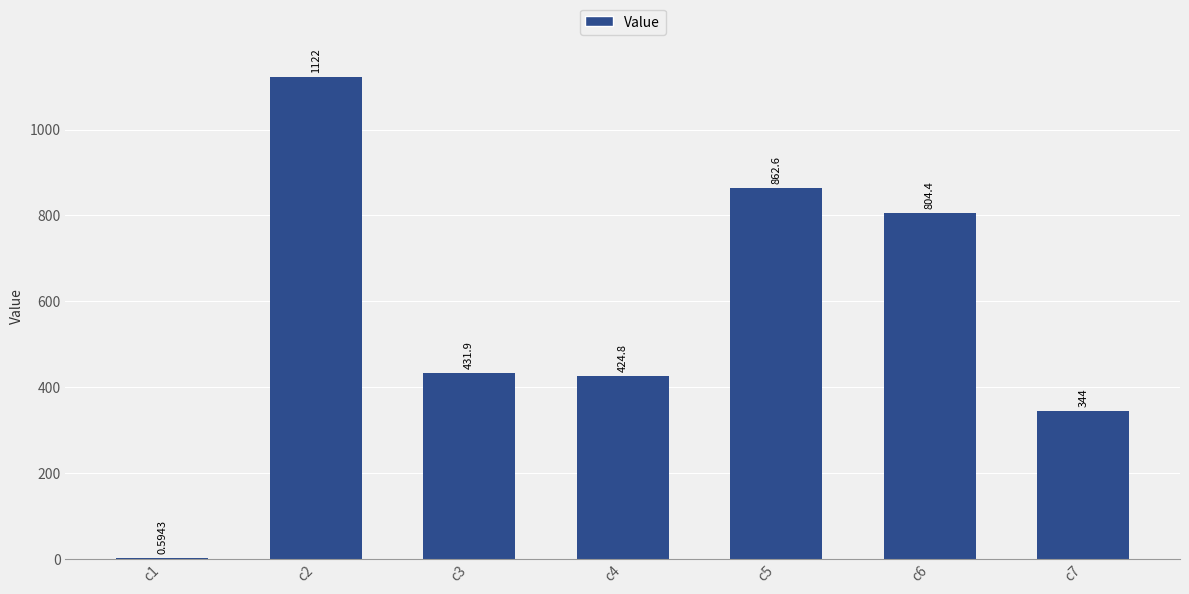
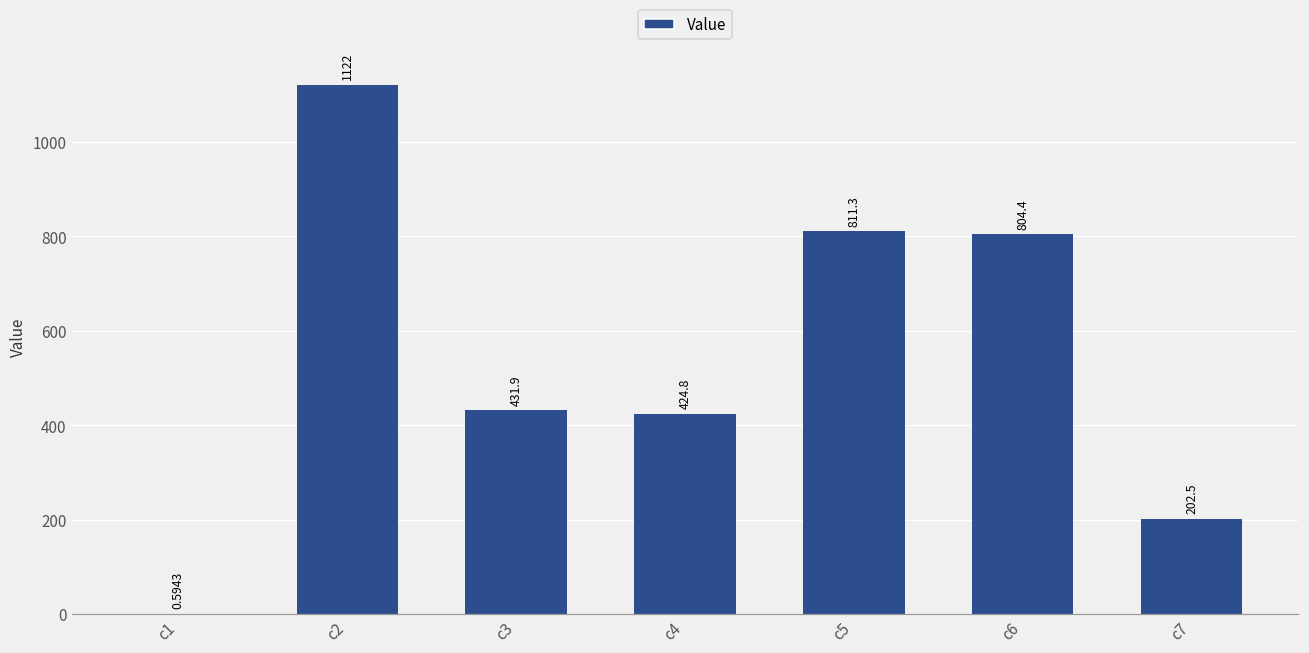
c5: 862.6 -> 811.3
c7: 344 -> 202.5
